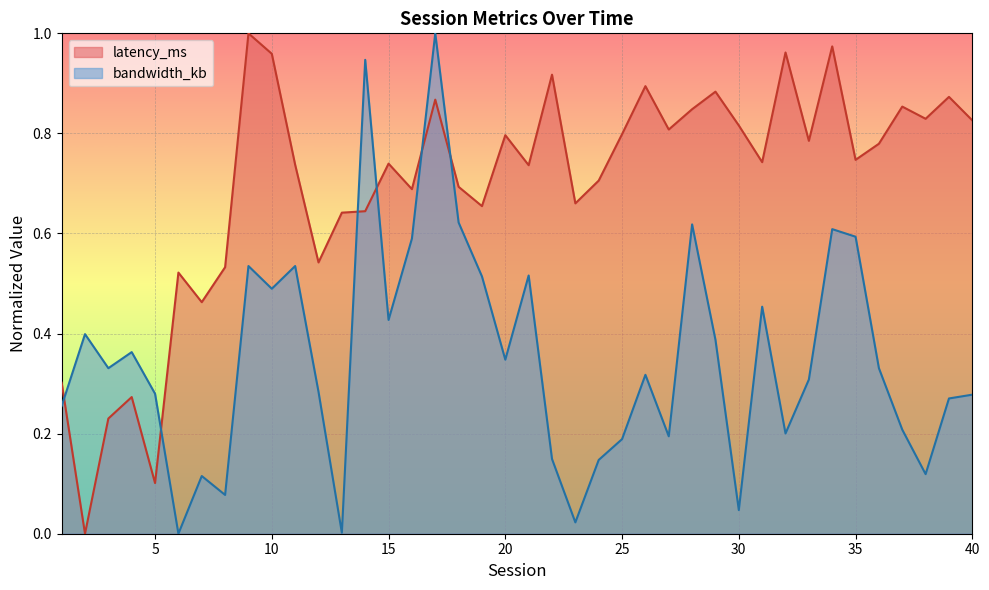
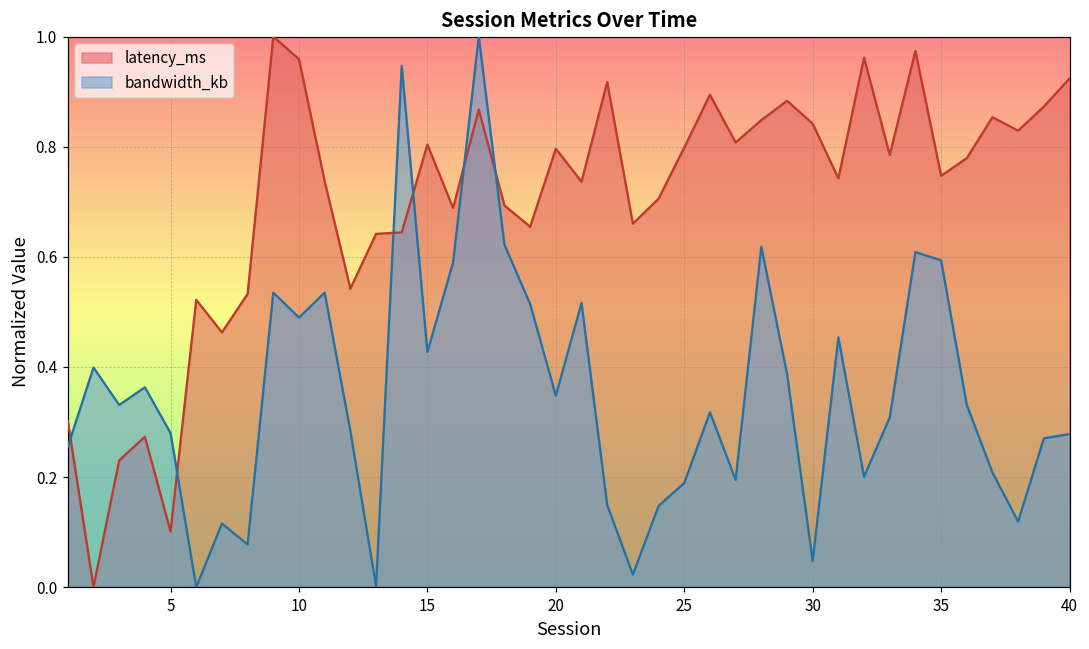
latency_ms, 15: 0.74 -> 0.80
latency_ms, 30: 0.82 -> 0.84
latency_ms, 40: 0.83 -> 0.92
